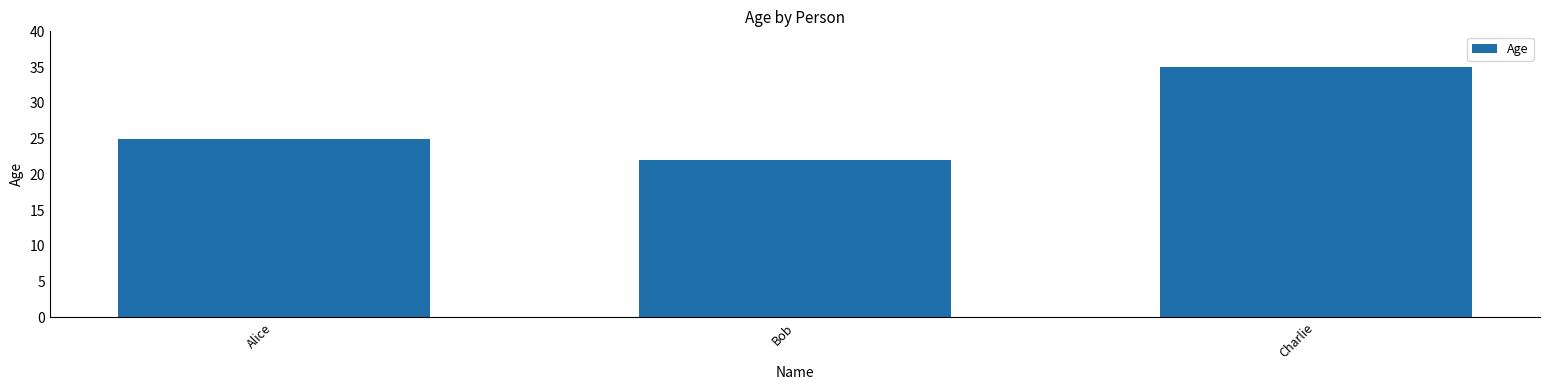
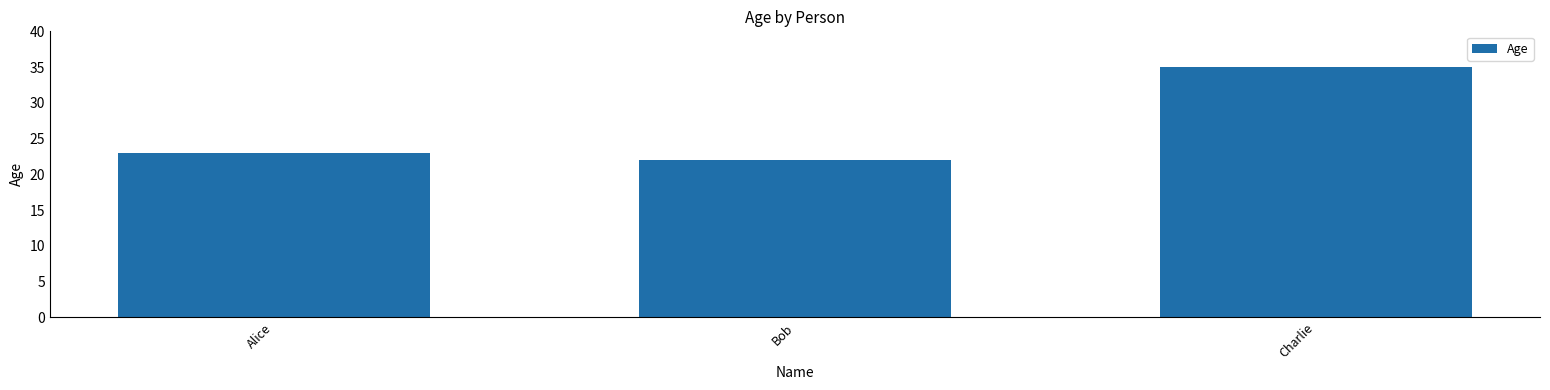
Alice: 25 -> 23
